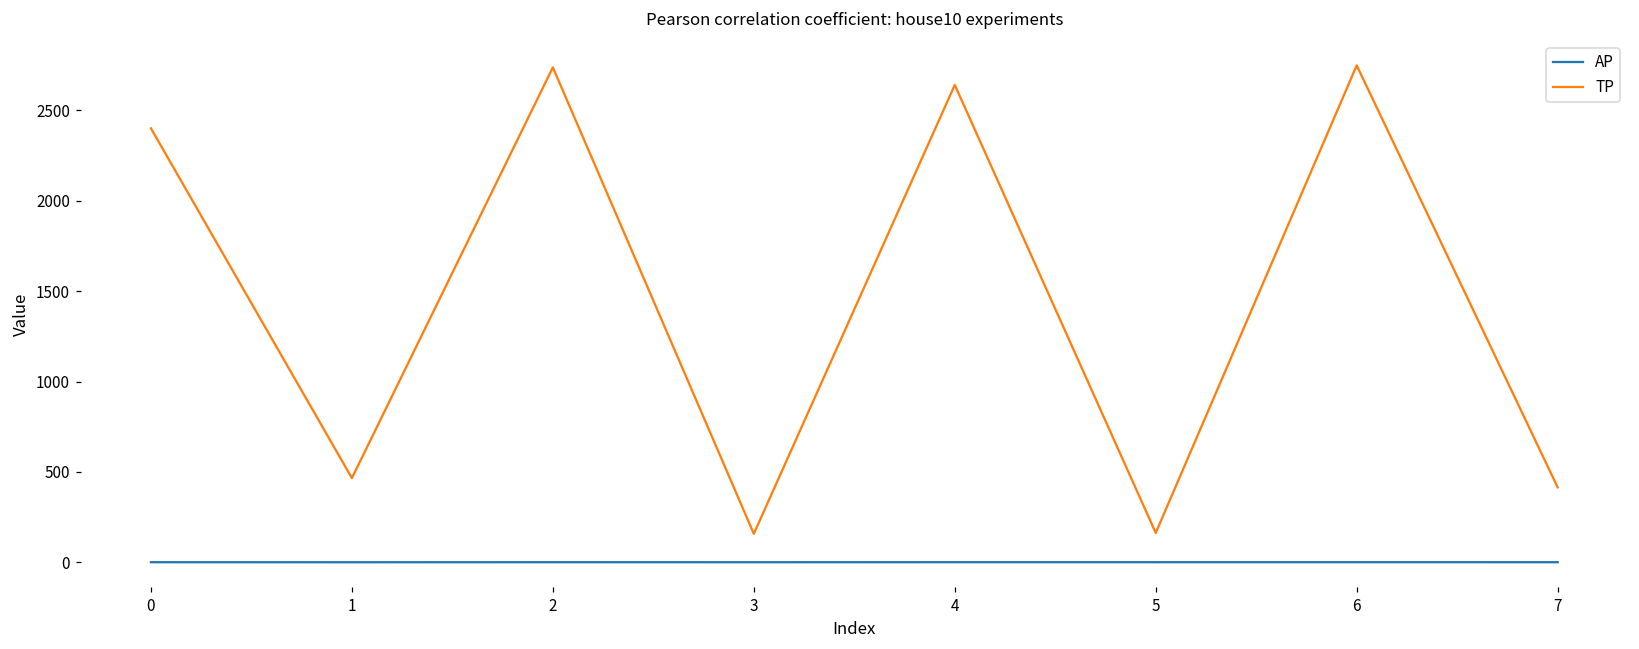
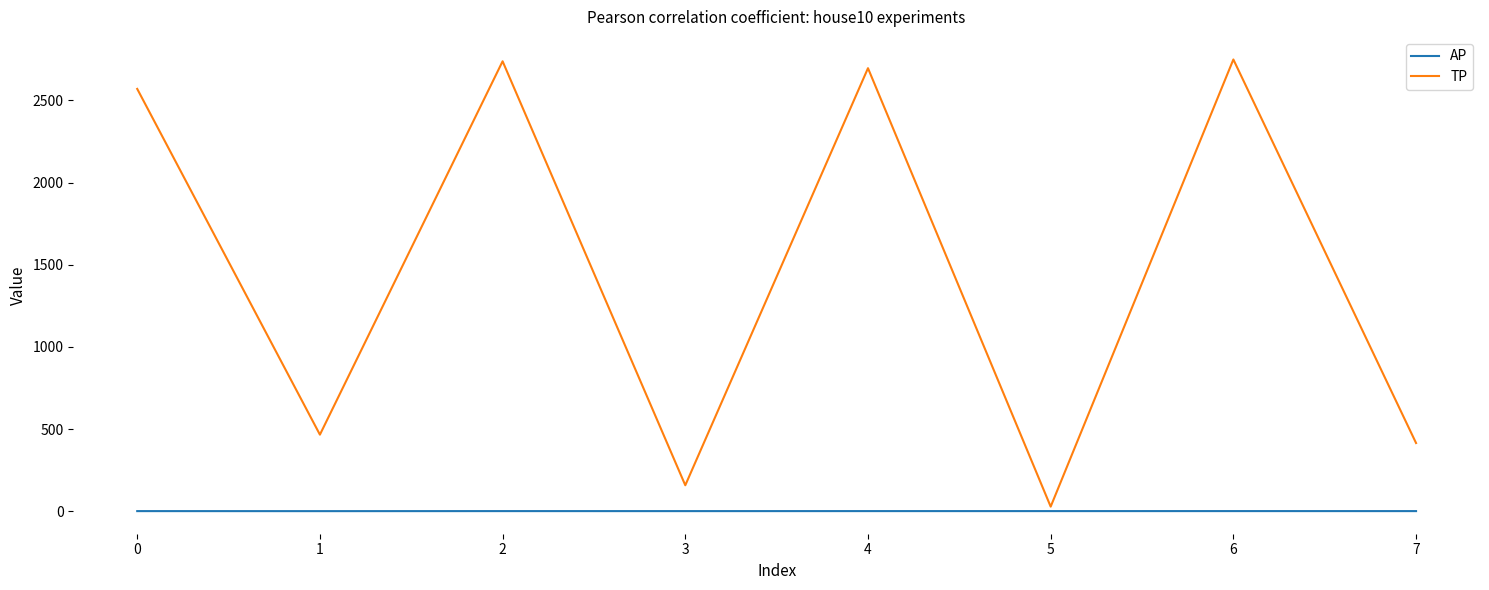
TP, 0: 2400 -> 2570
TP, 4: 2640 -> 2700
TP, 5: 160 -> 30
